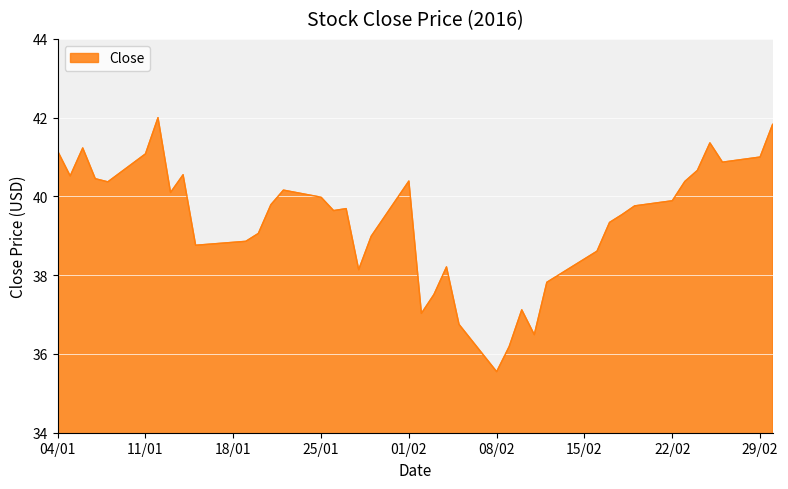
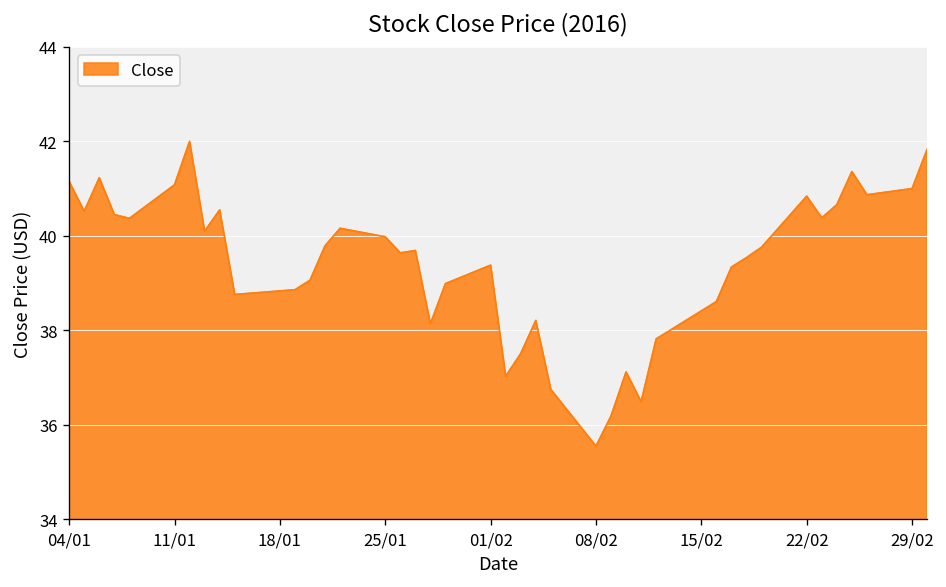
01/02: 40.4 -> 39.4
22/02: 39.9 -> 40.8
